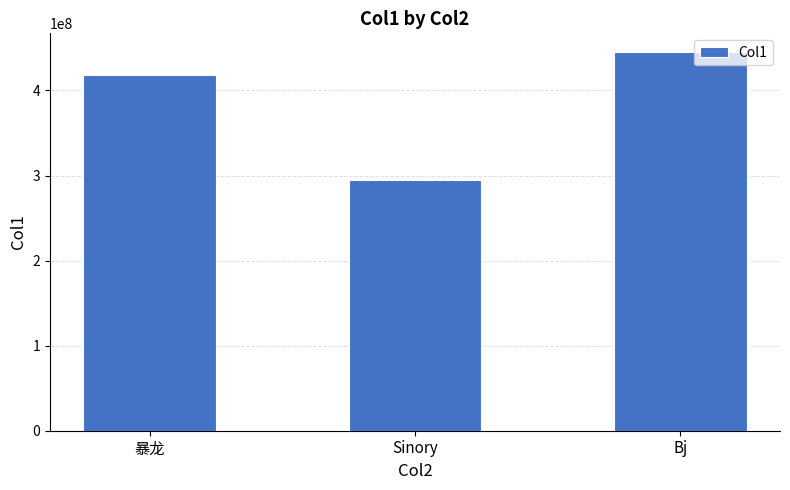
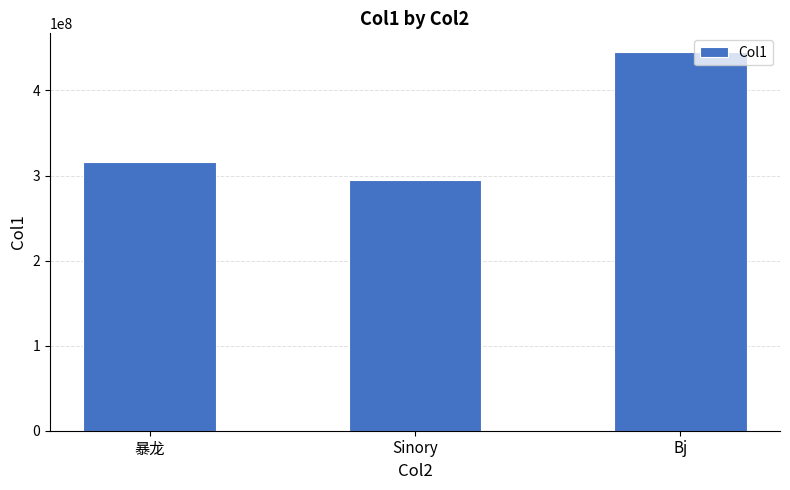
暴龙: 420000000 -> 320000000
